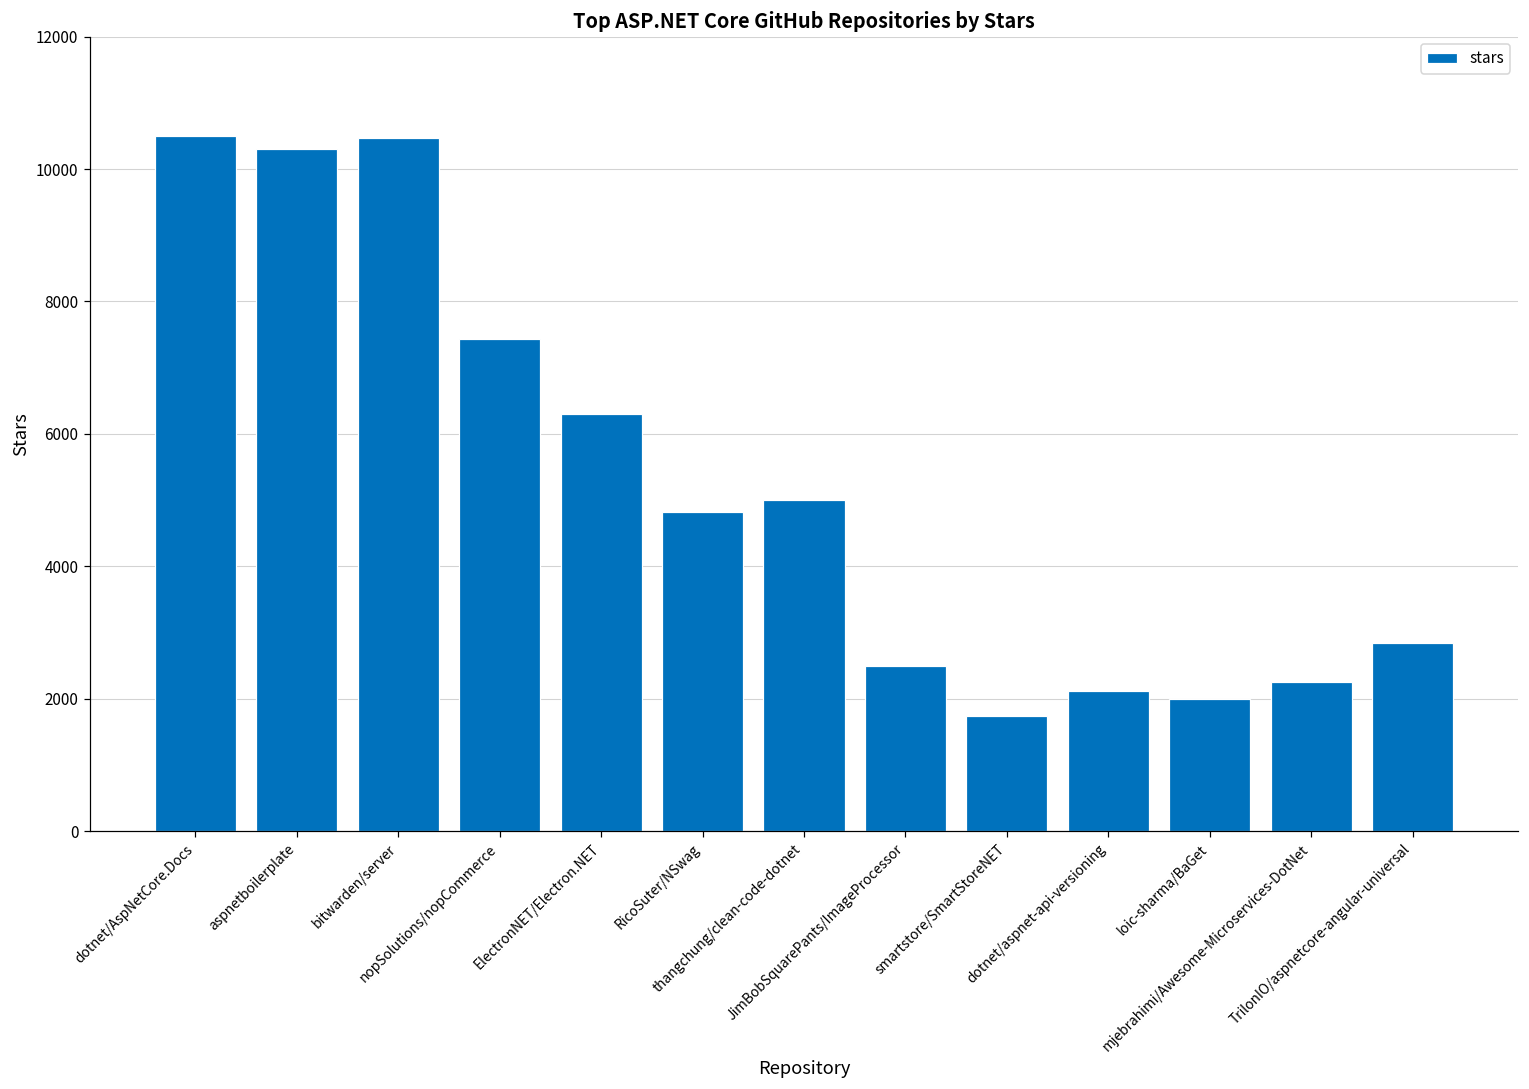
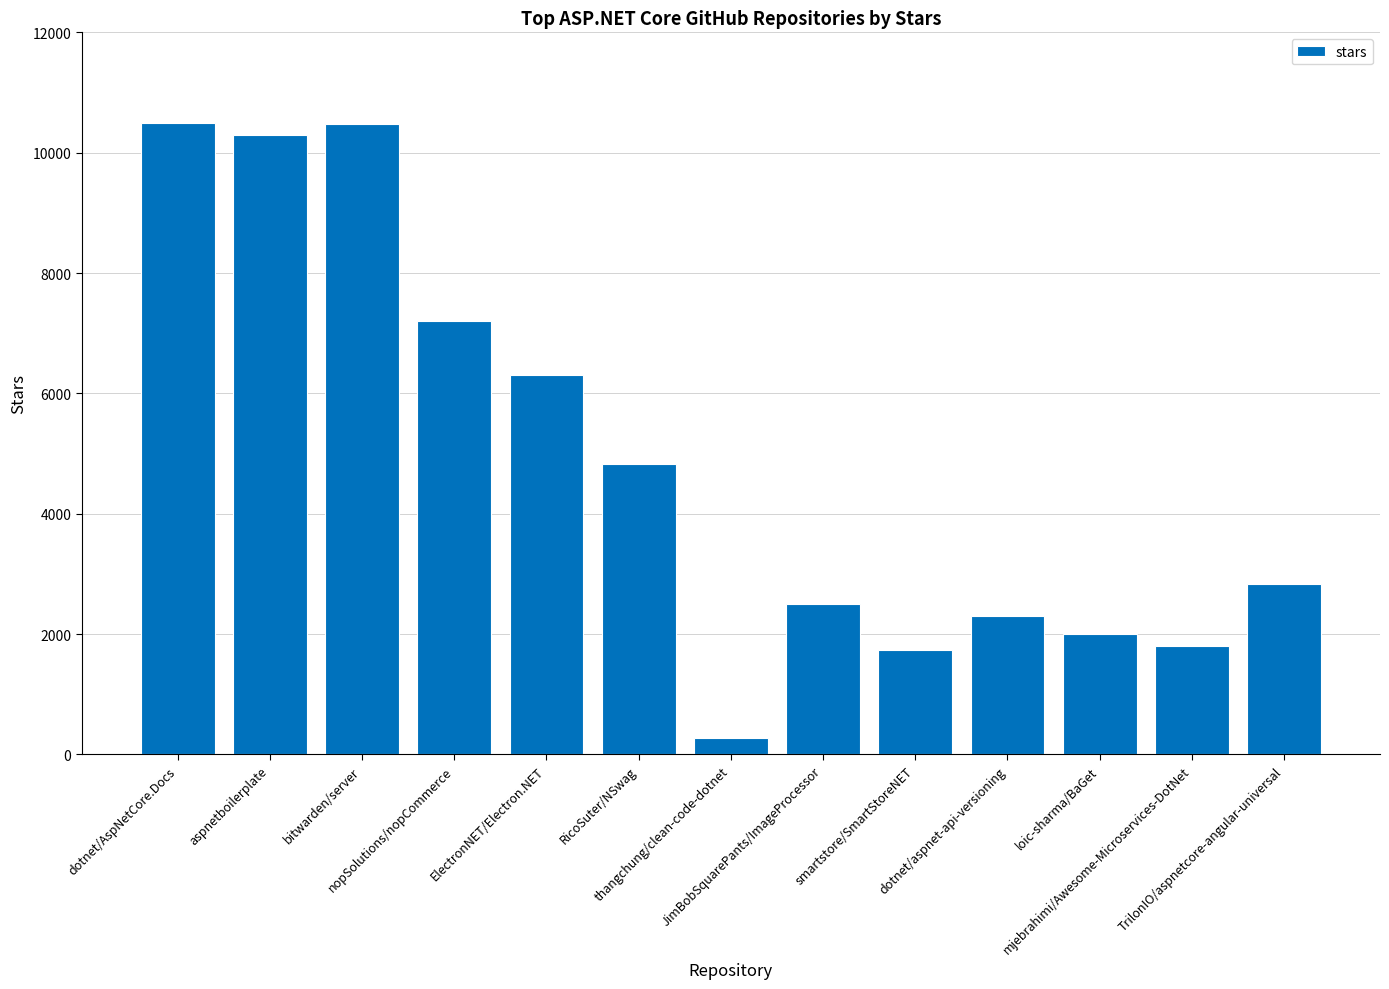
nopSolutions/nopCommerce: 7400 -> 7200
thangchung/clean-code-dotnet: 5000 -> 300
dotnet/aspnet-api-versioning: 2100 -> 2300
mjebrahimi/Awesome-Microservices-DotNet: 2300 -> 1800
